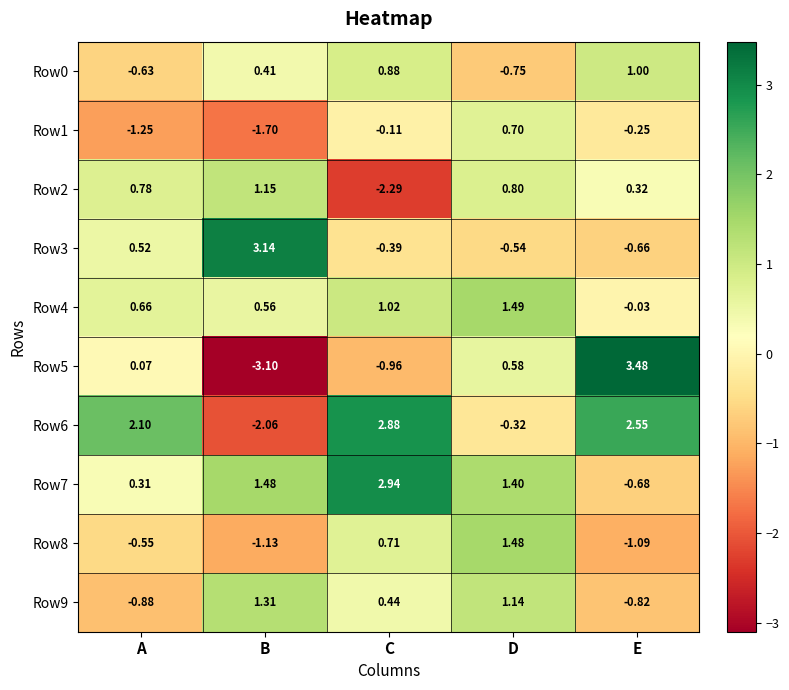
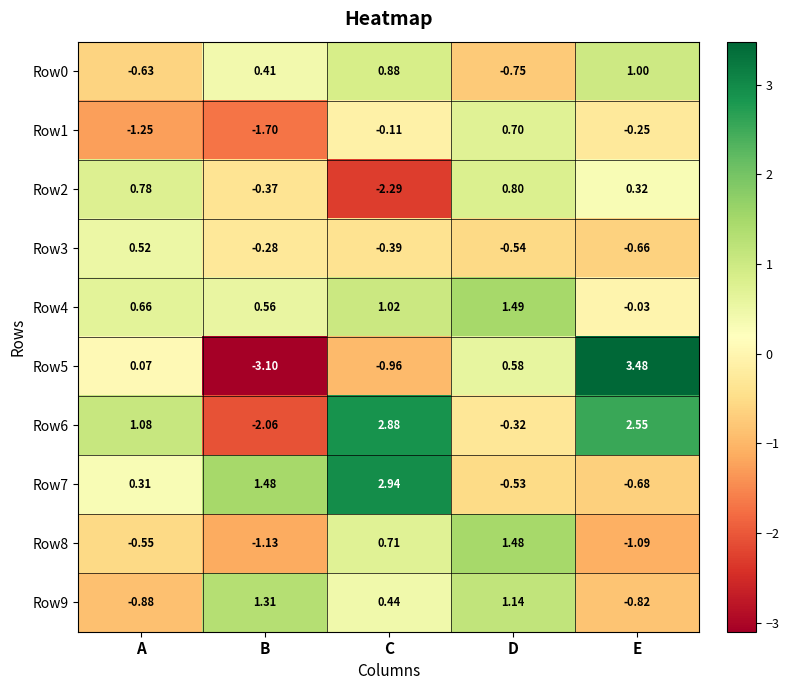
Row2, B: 1.15 -> -0.37
Row3, B: 3.14 -> -0.28
Row6, A: 2.10 -> 1.08
Row7, D: 1.40 -> -0.53
